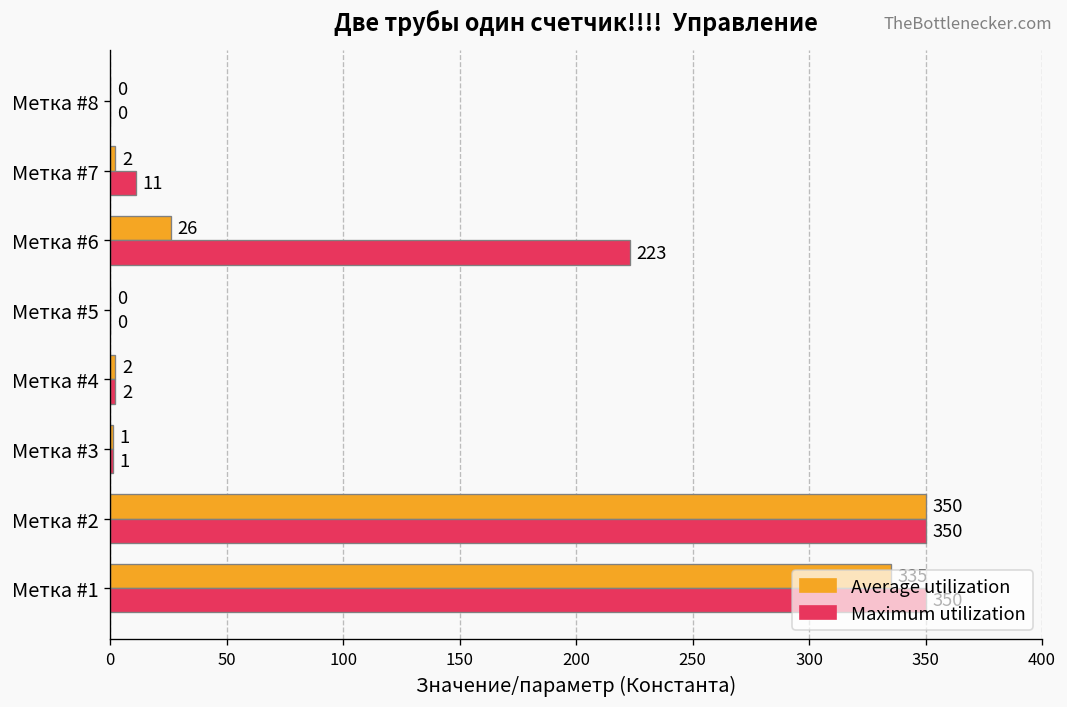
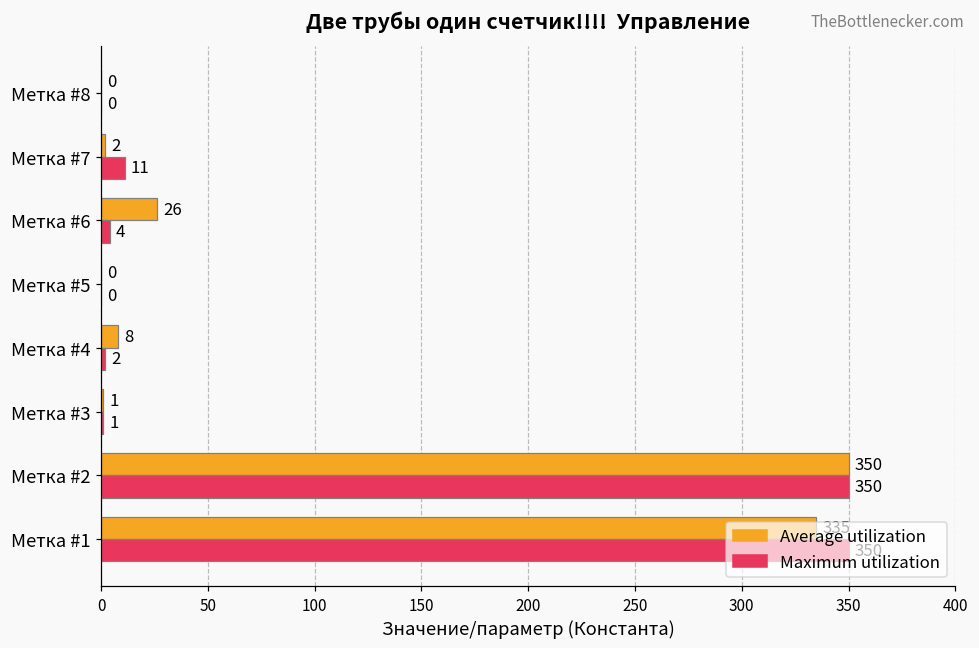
Maximum utilization, Метка #6: 223 -> 4
Average utilization, Метка #4: 2 -> 8
